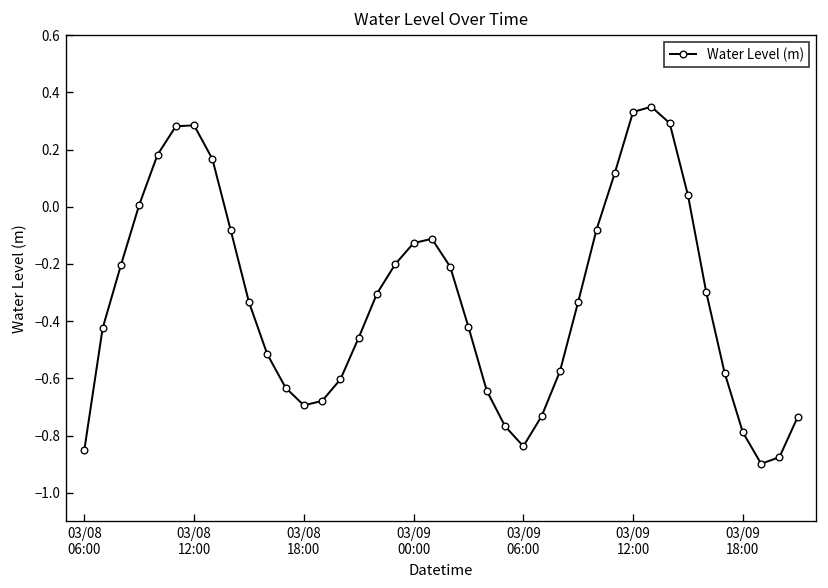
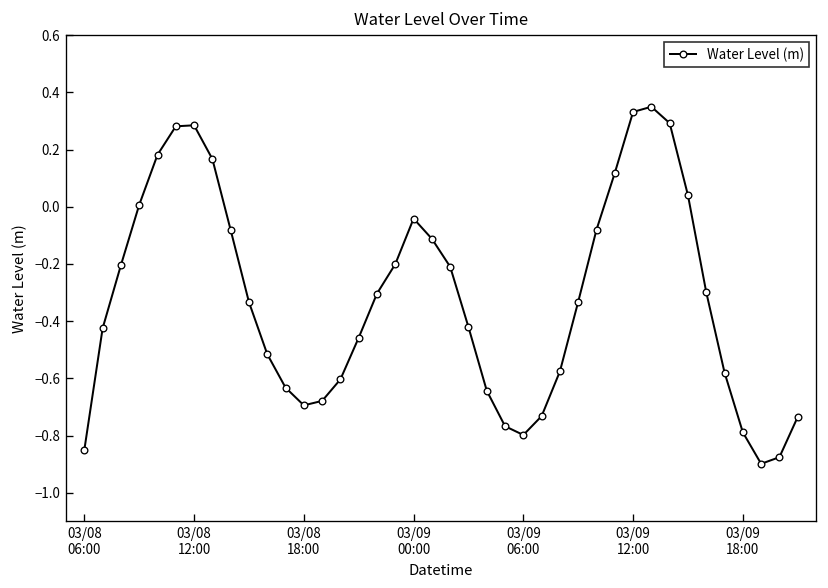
03/09 00:00: -0.13 -> -0.04
03/09 06:00: -0.84 -> -0.80
